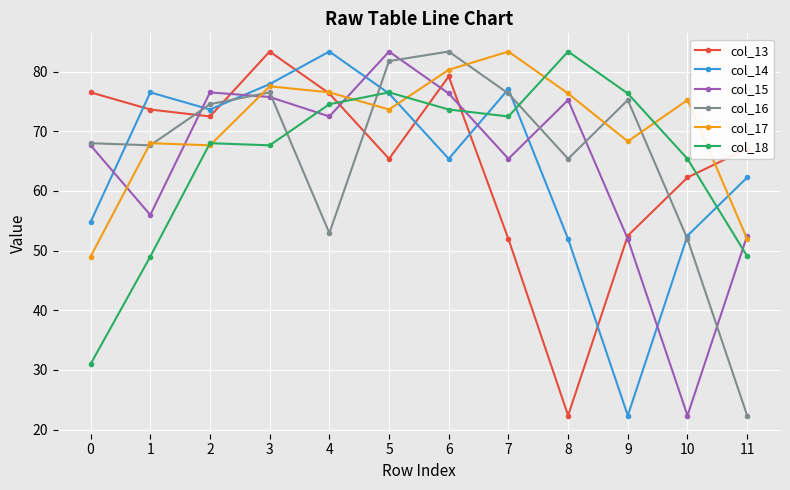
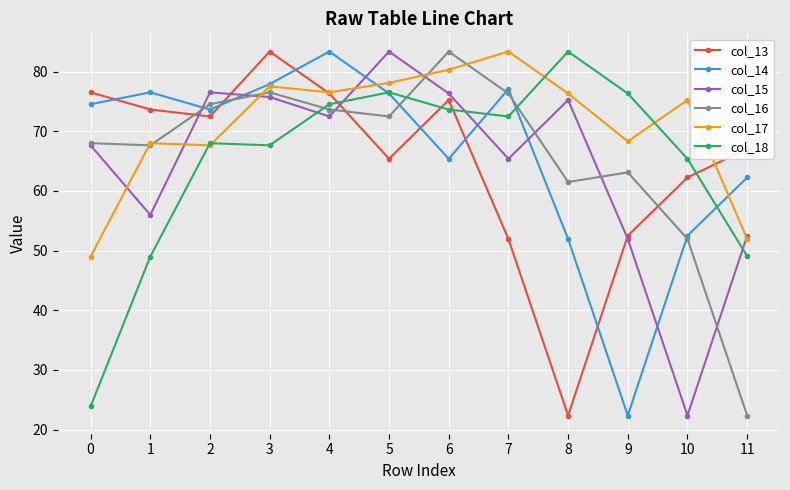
col_14, 0: 55 -> 75
col_18, 0: 31 -> 24
col_16, 4: 53 -> 74
col_16, 5: 82 -> 72
col_17, 5: 74 -> 78
col_13, 6: 79 -> 75
col_16, 8: 65 -> 61
col_16, 9: 75 -> 63
